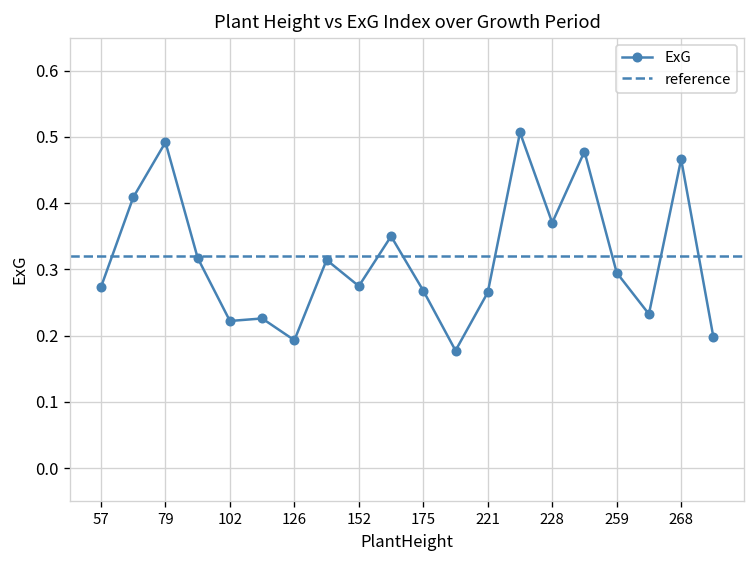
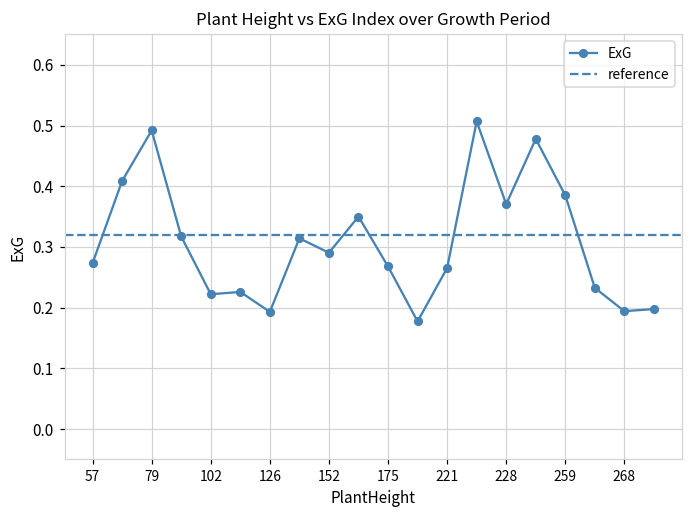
152: 0.27 -> 0.29
259: 0.30 -> 0.39
268: 0.47 -> 0.19
